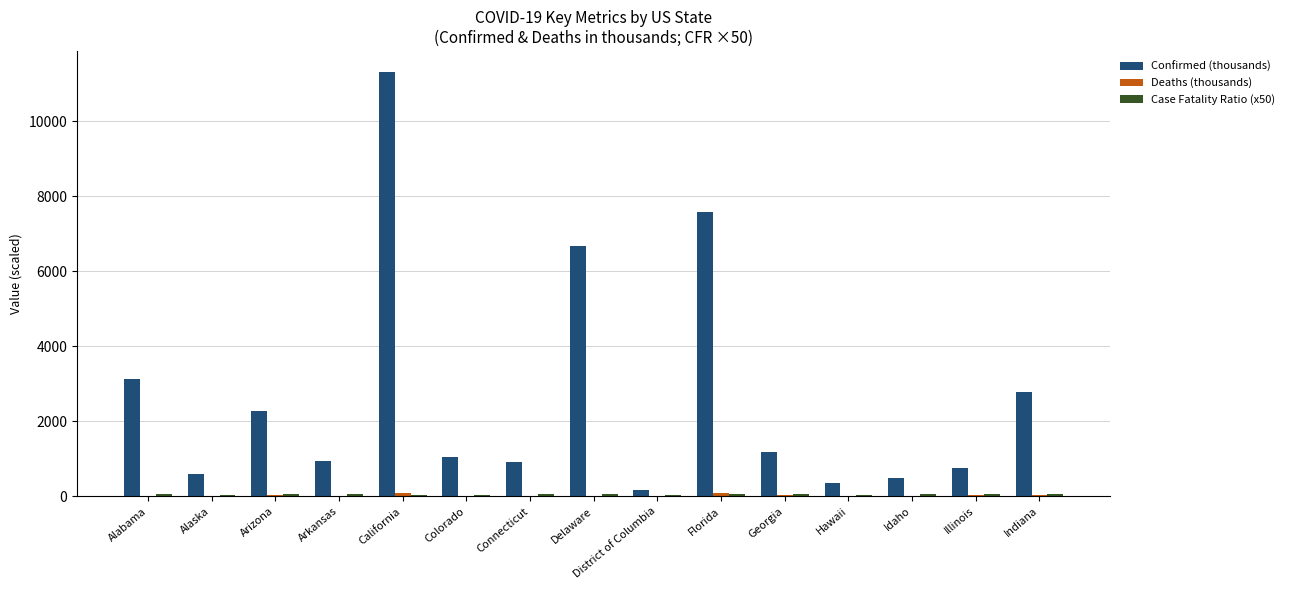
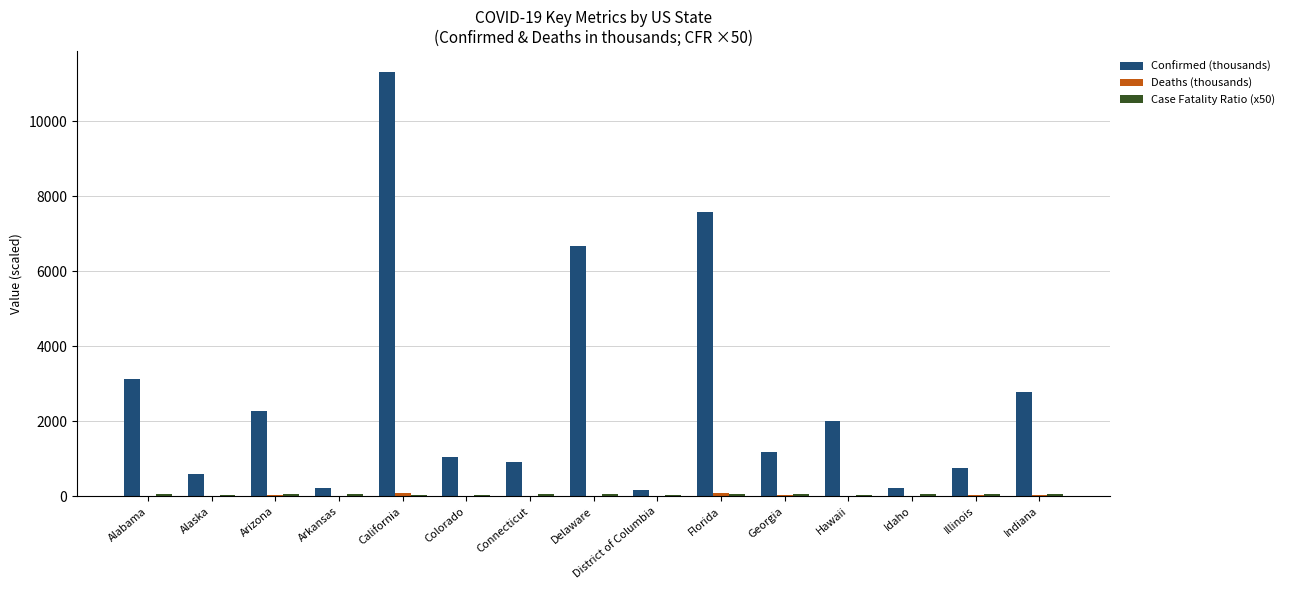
Confirmed (thousands), Arkansas: 1000 -> 200
Confirmed (thousands), Hawaii: 400 -> 2000
Confirmed (thousands), Idaho: 500 -> 200
